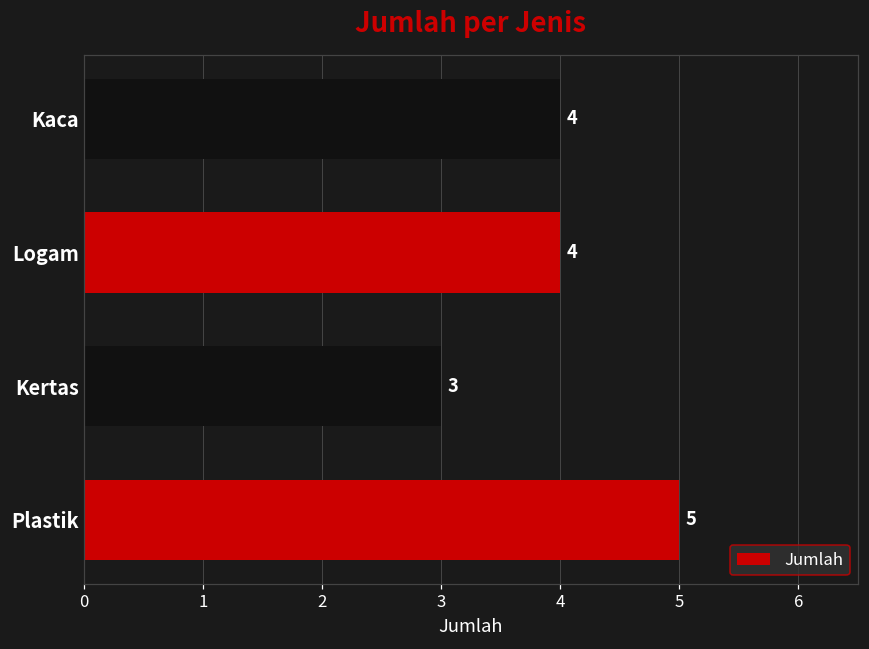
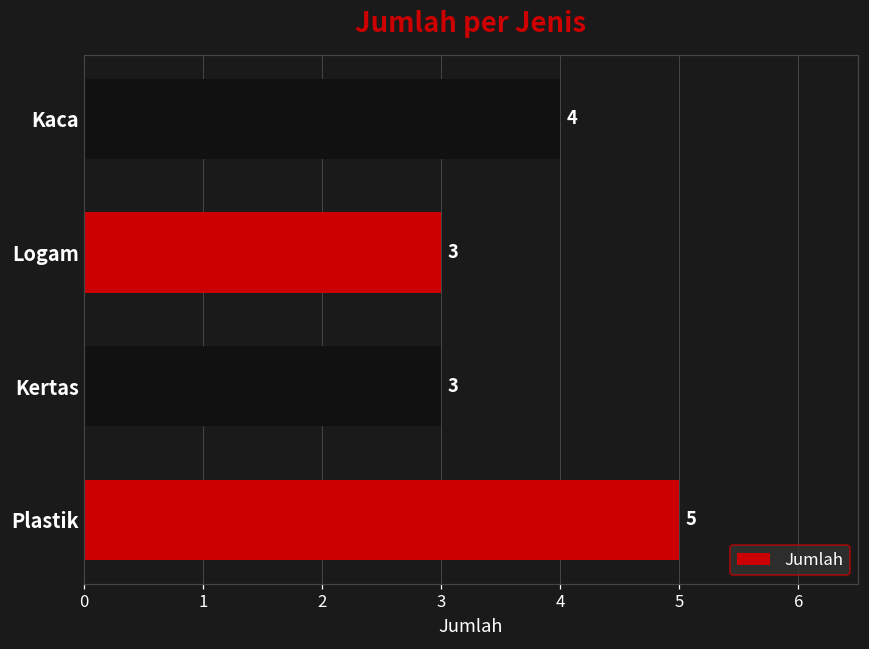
Logam: 4 -> 3
